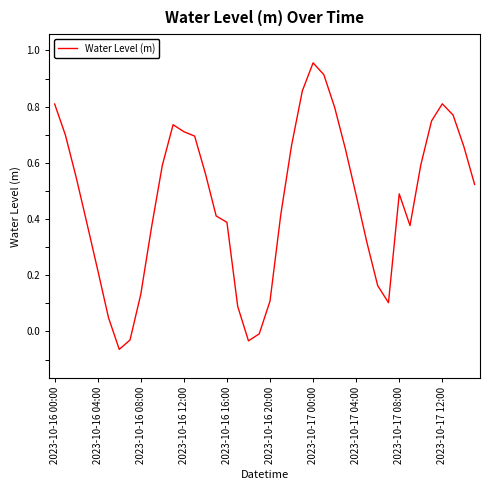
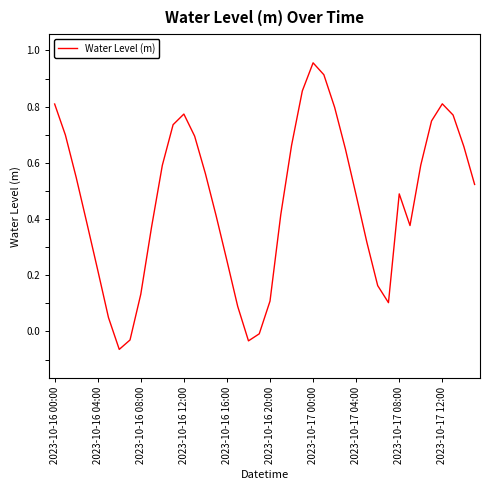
2023-10-16 12:00: 0.71 -> 0.77
2023-10-16 16:00: 0.39 -> 0.25
